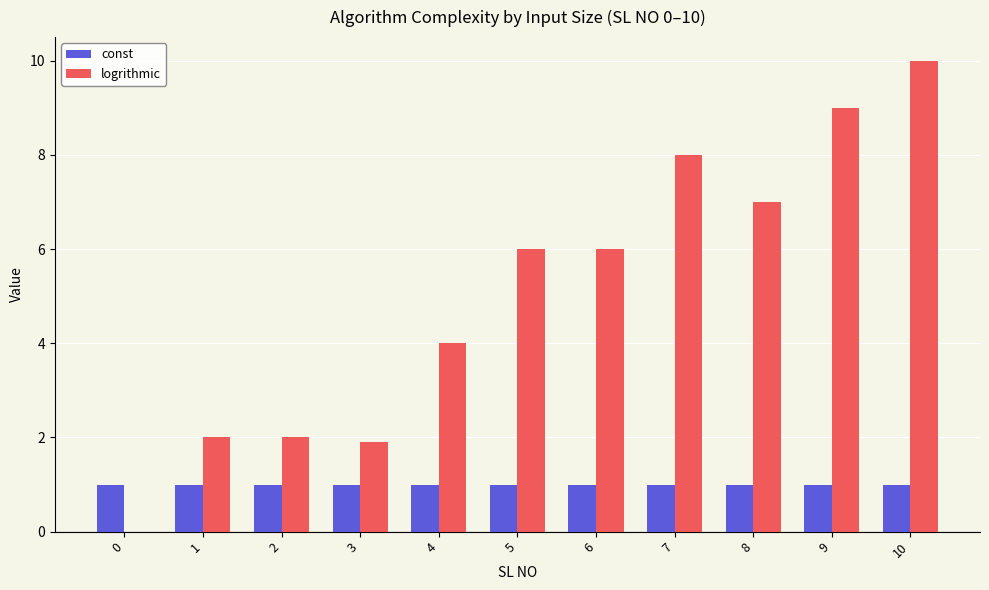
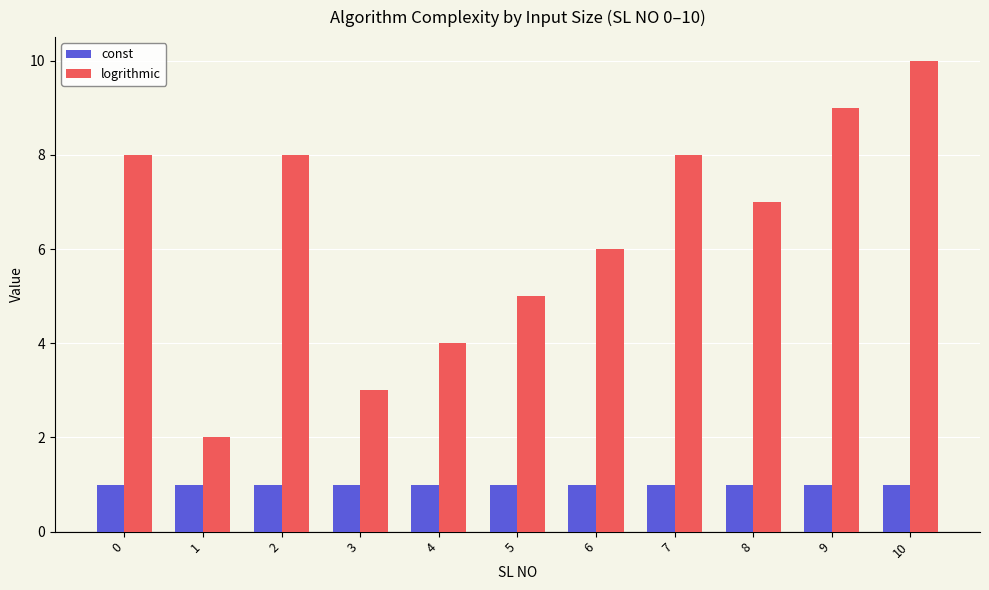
logrithmic, 0: 0 -> 8
logrithmic, 2: 2 -> 8
logrithmic, 3: 1.9 -> 3.0
logrithmic, 5: 6 -> 5
